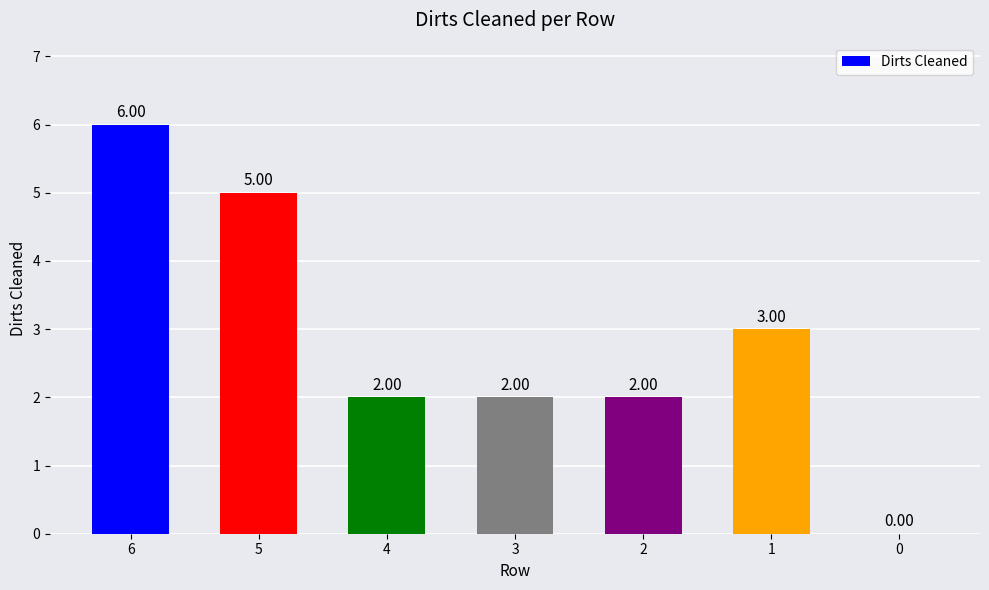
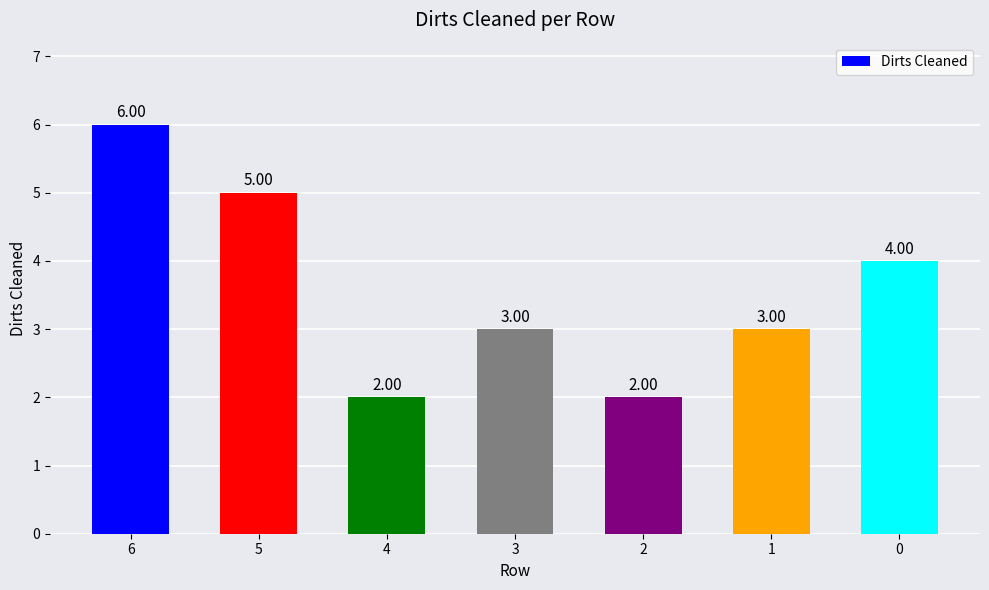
3: 2.00 -> 3.00
0: 0.00 -> 4.00
